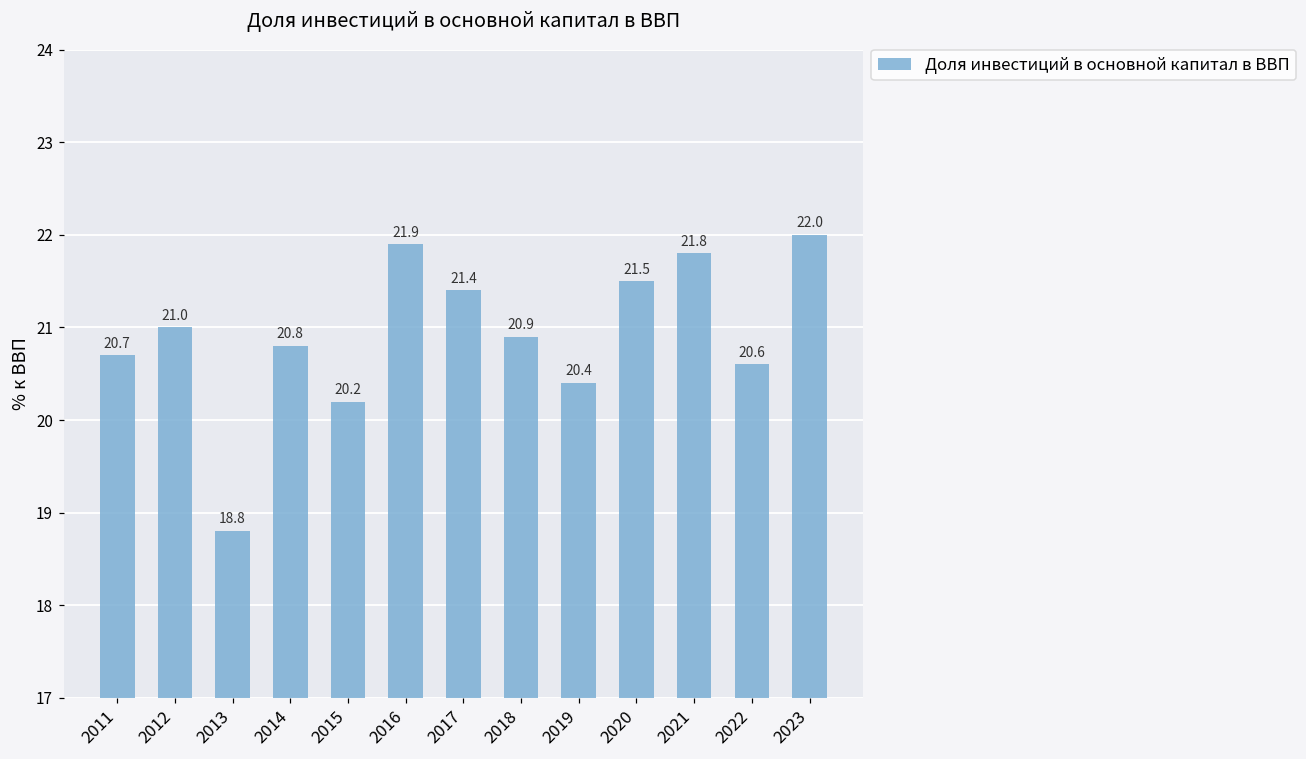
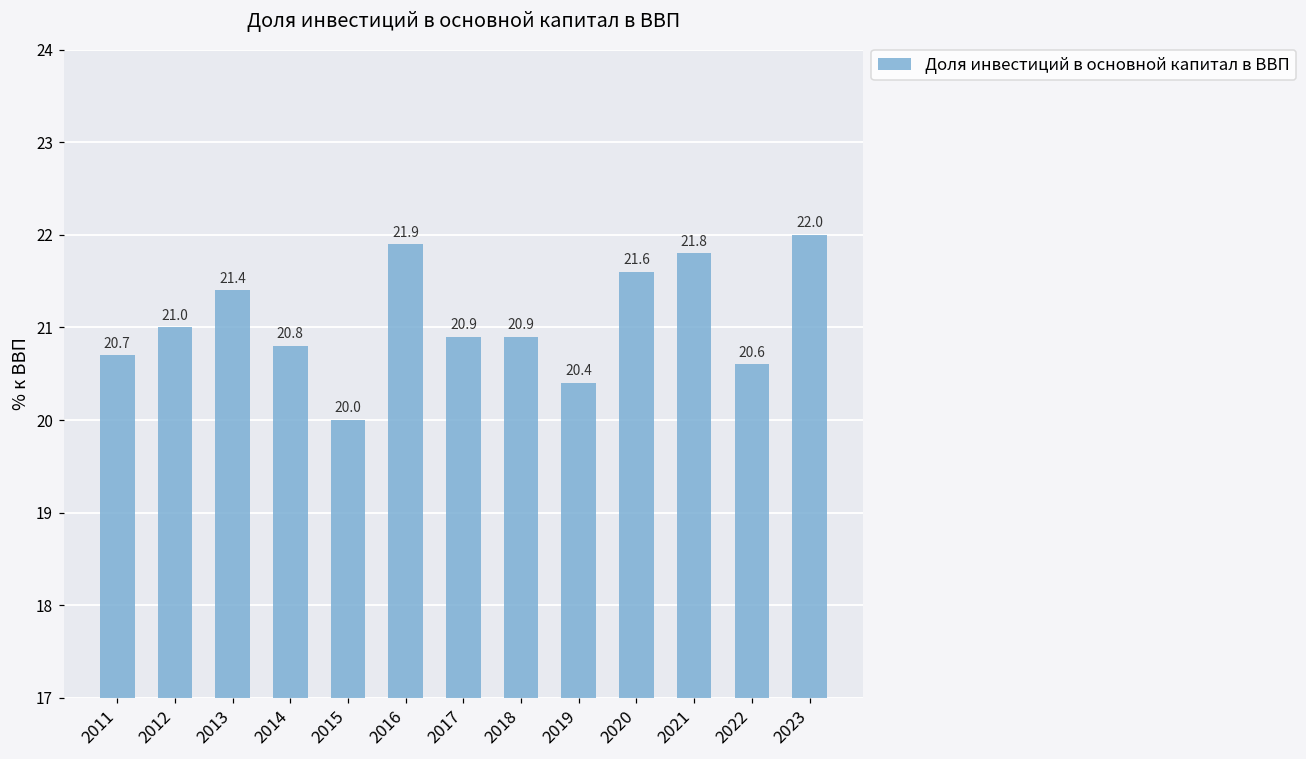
2013: 18.8 -> 21.4
2015: 20.2 -> 20.0
2017: 21.4 -> 20.9
2020: 21.5 -> 21.6
